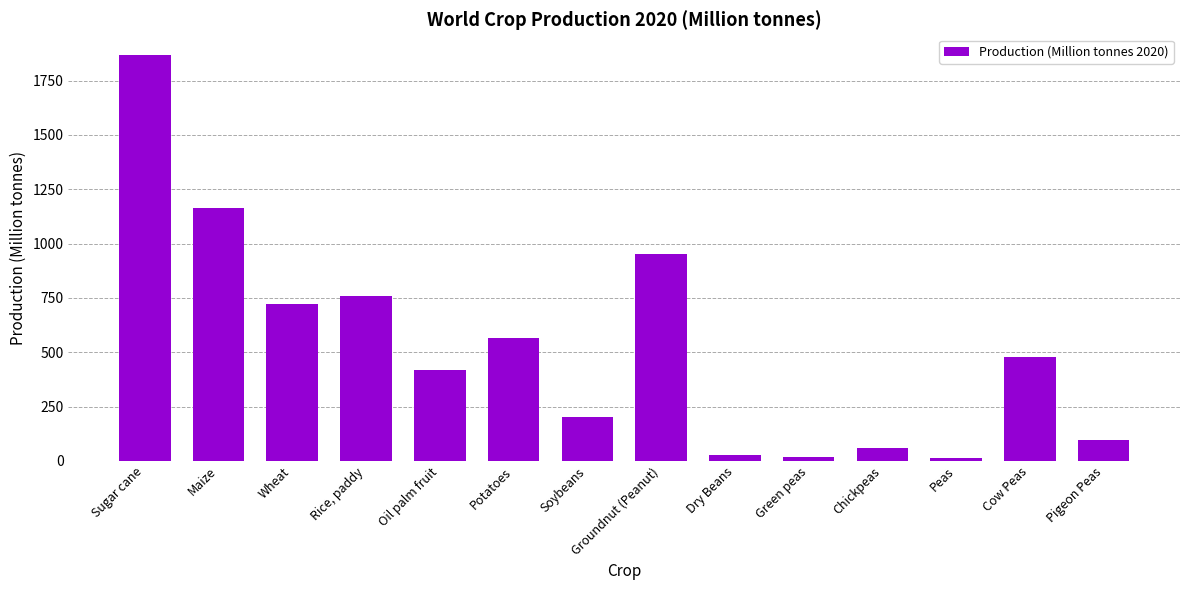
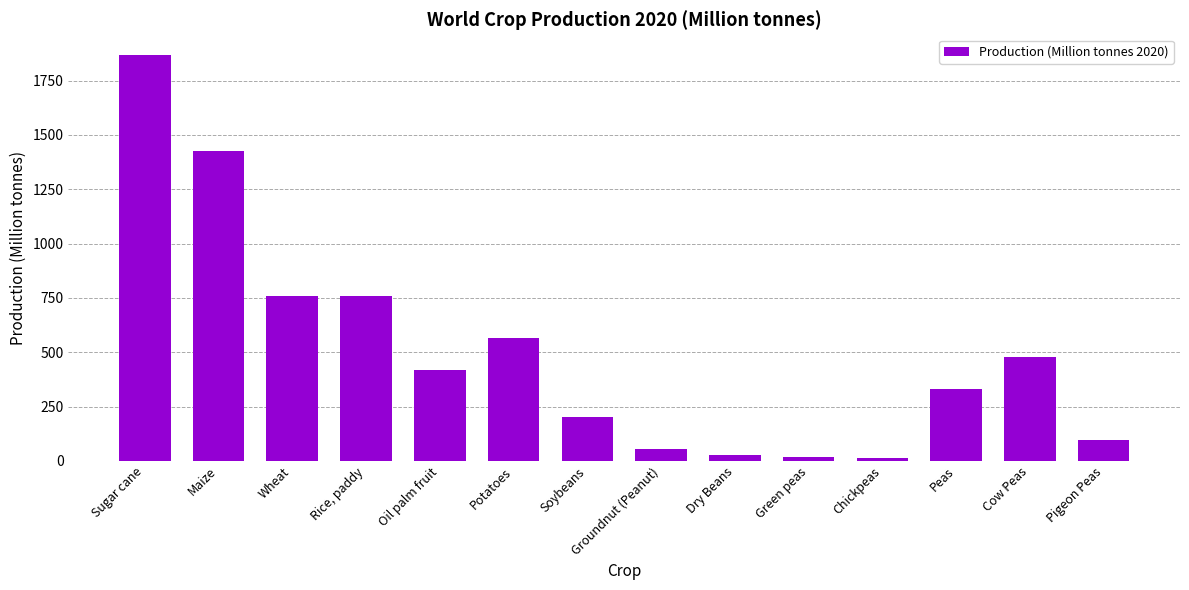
Maize: 1160 -> 1430
Wheat: 720 -> 760
Groundnut (Peanut): 950 -> 50
Chickpeas: 60 -> 20
Peas: 10 -> 330
